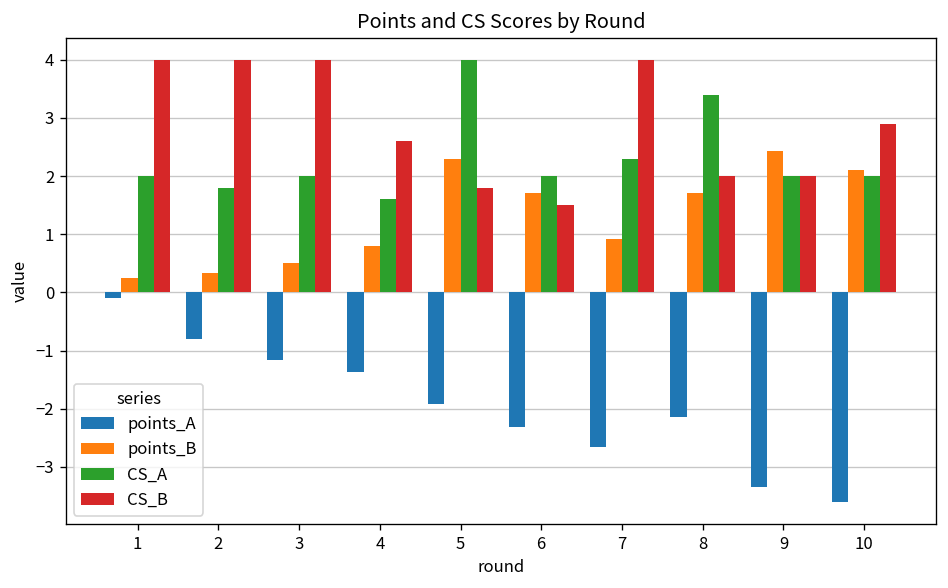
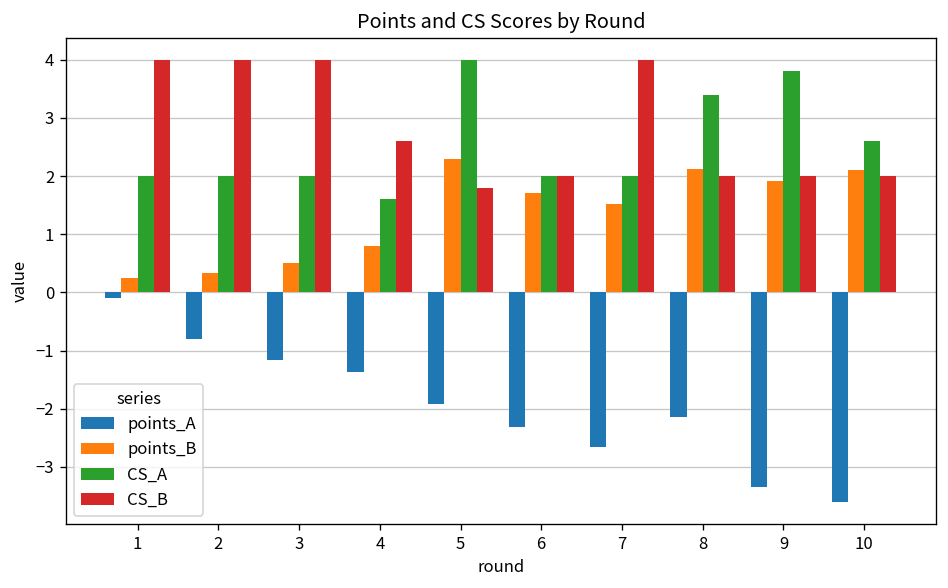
CS_A, 2: 1.8 -> 2.0
CS_B, 6: 1.5 -> 2.0
points_B, 7: 0.9 -> 1.5
CS_A, 7: 2.3 -> 2.0
points_B, 8: 1.7 -> 2.1
points_B, 9: 2.4 -> 1.9
CS_A, 9: 2.0 -> 3.8
CS_A, 10: 2.0 -> 2.6
CS_B, 10: 2.9 -> 2.0
